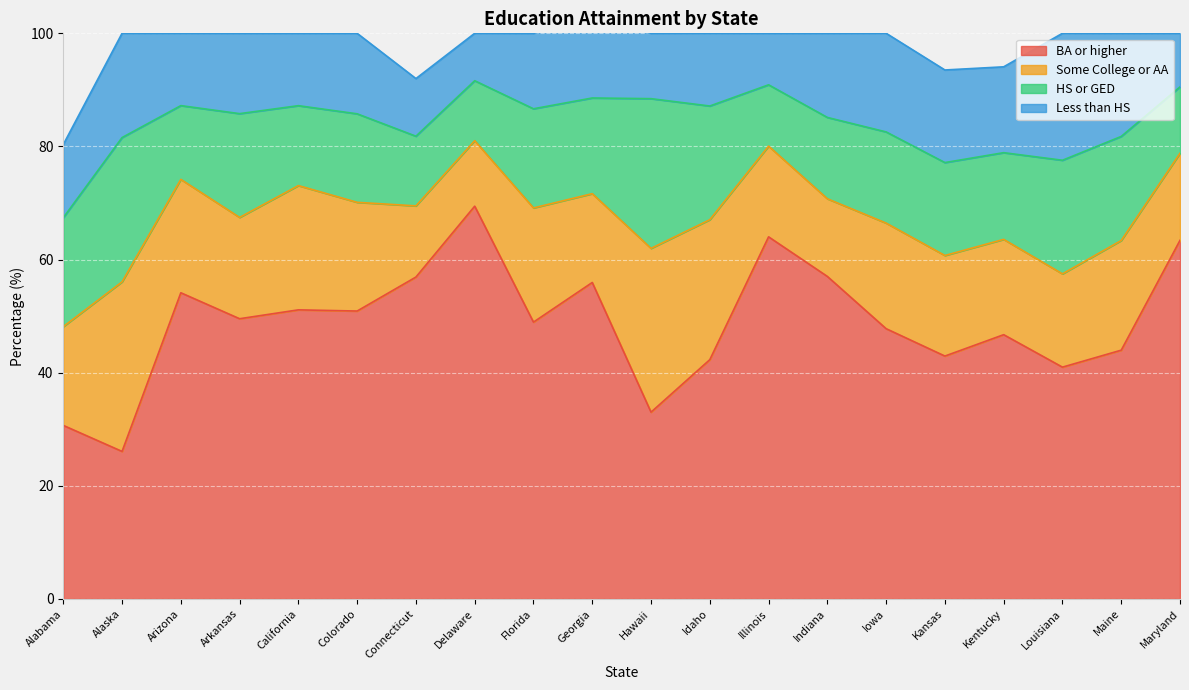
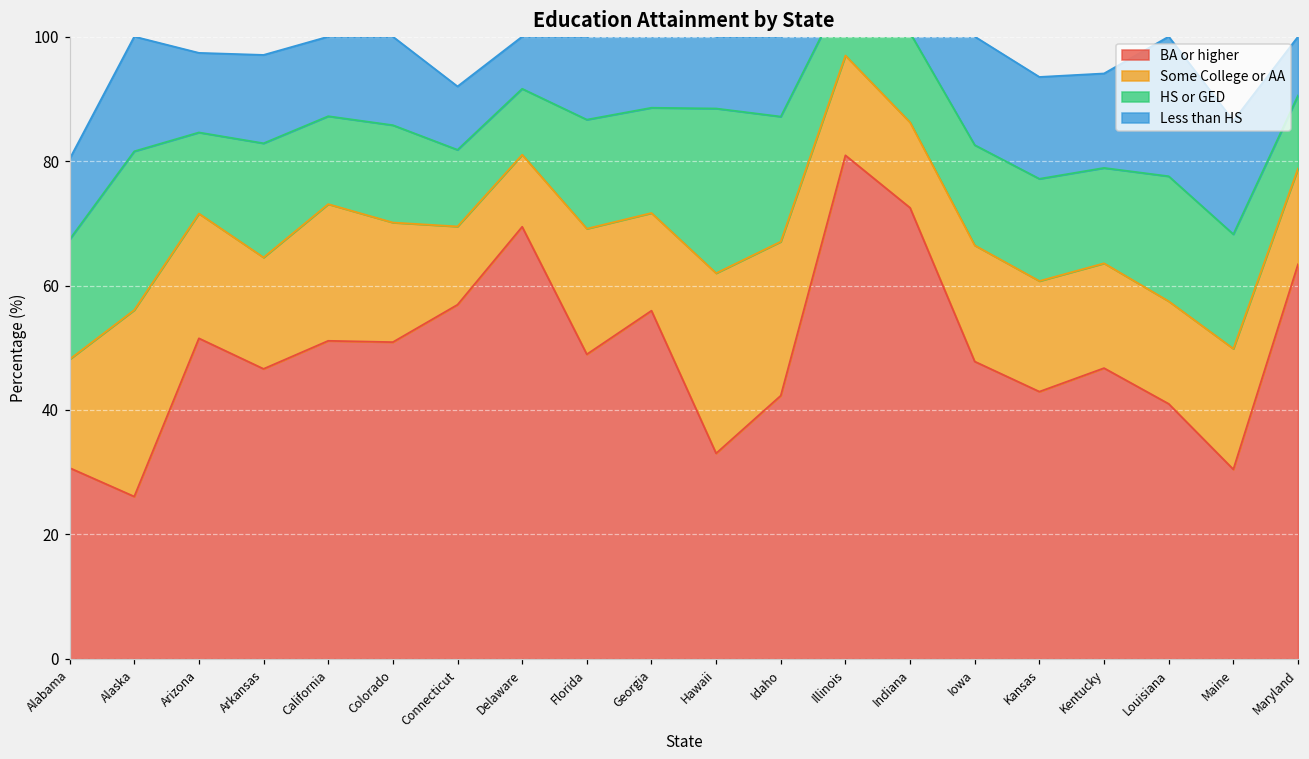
BA or higher, Arizona: 54 -> 52
BA or higher, Arkansas: 50 -> 47
BA or higher, Illinois: 64 -> 81
BA or higher, Indiana: 57 -> 72
BA or higher, Maine: 44 -> 30
